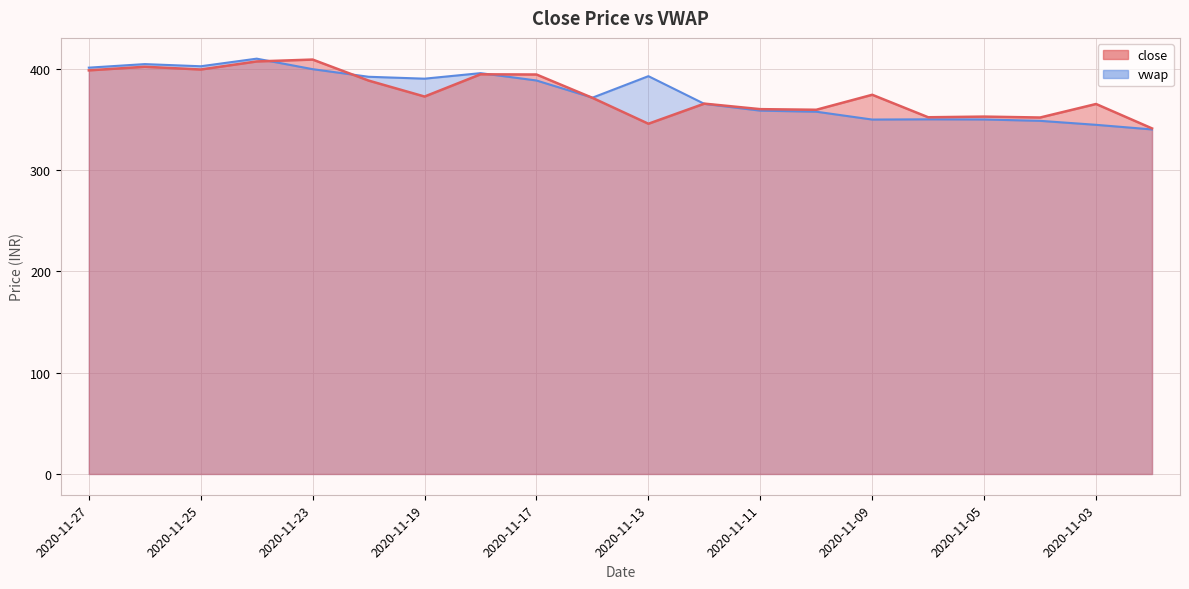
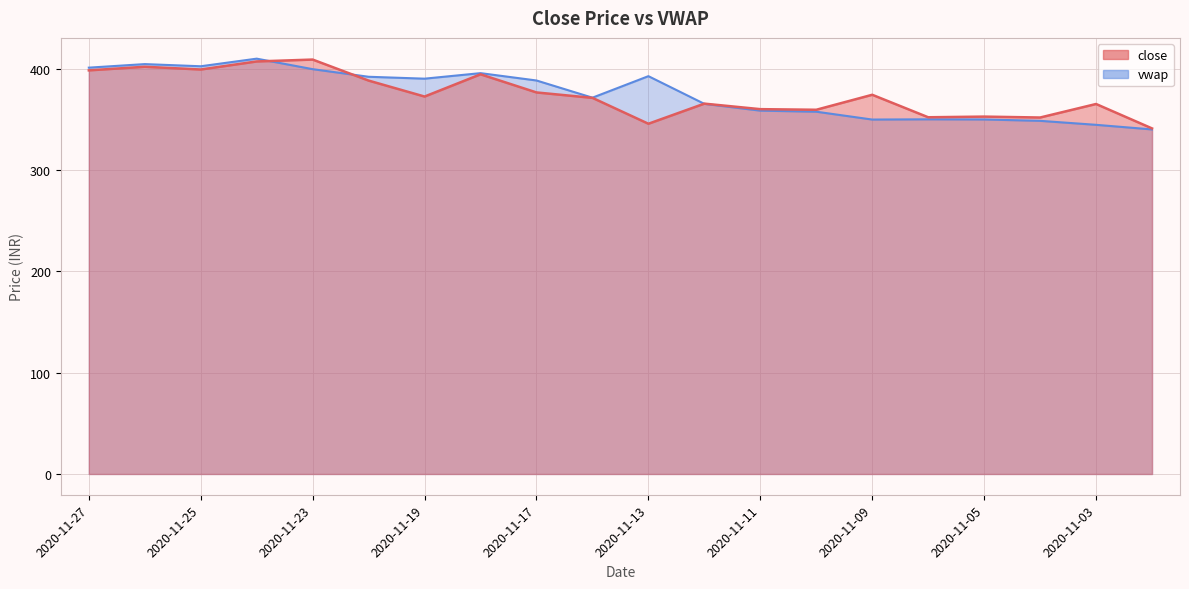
close, 2020-11-17: 394 -> 377
